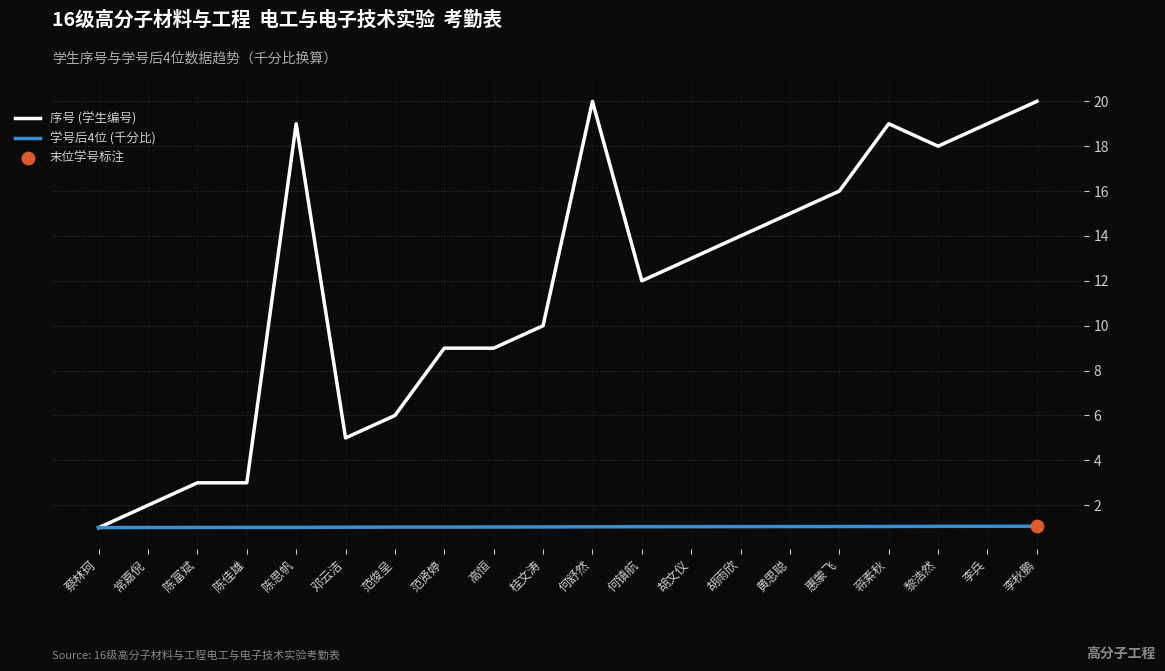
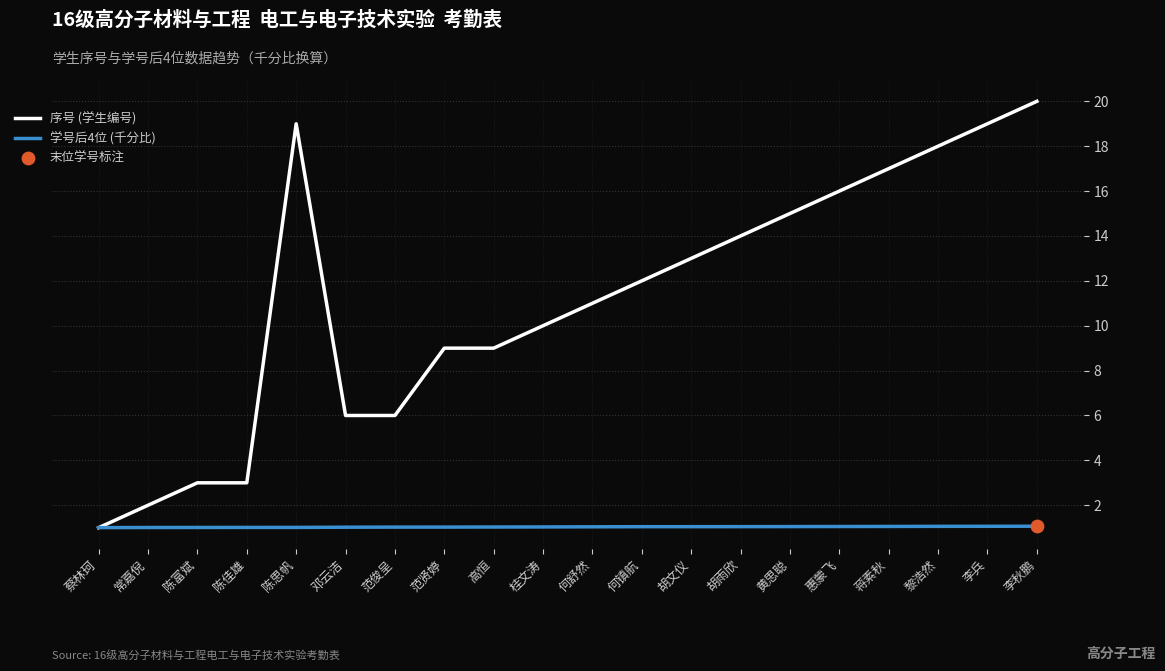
序号 (学生编号), 邓云洁: 5 -> 6
序号 (学生编号), 何舒然: 20 -> 11
序号 (学生编号), 蒋素秋: 19 -> 17
